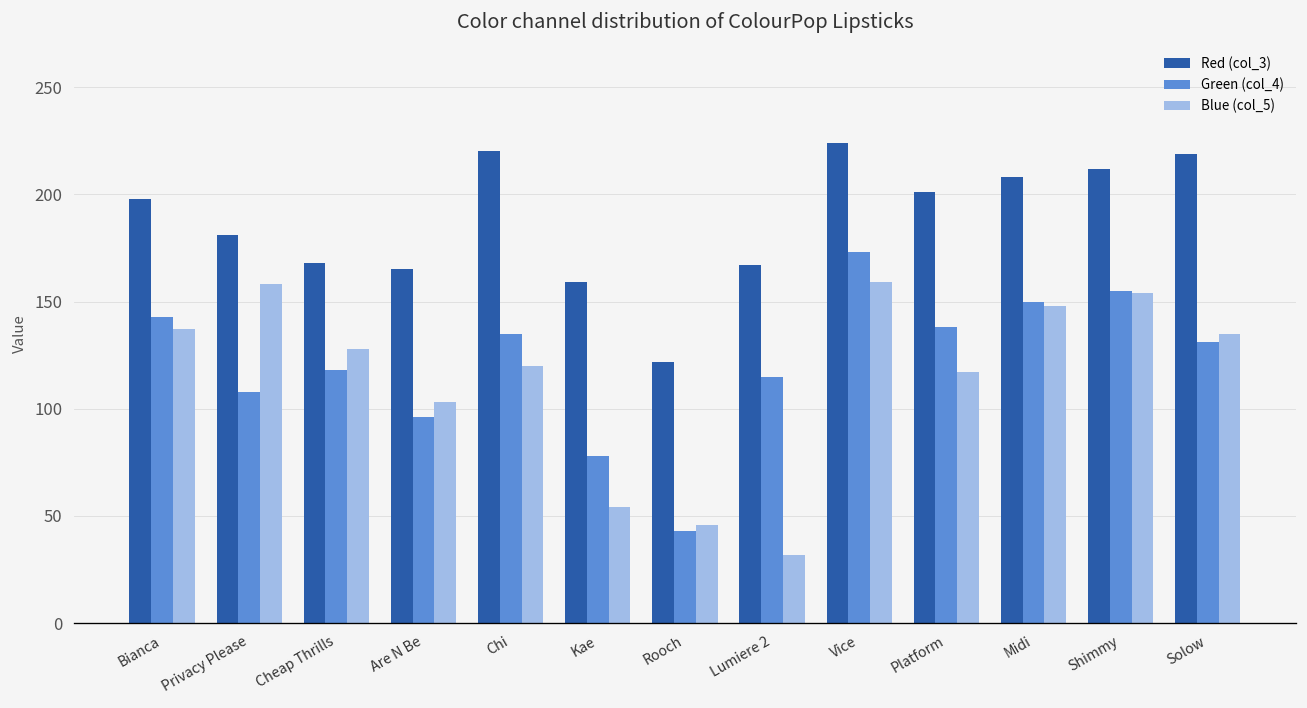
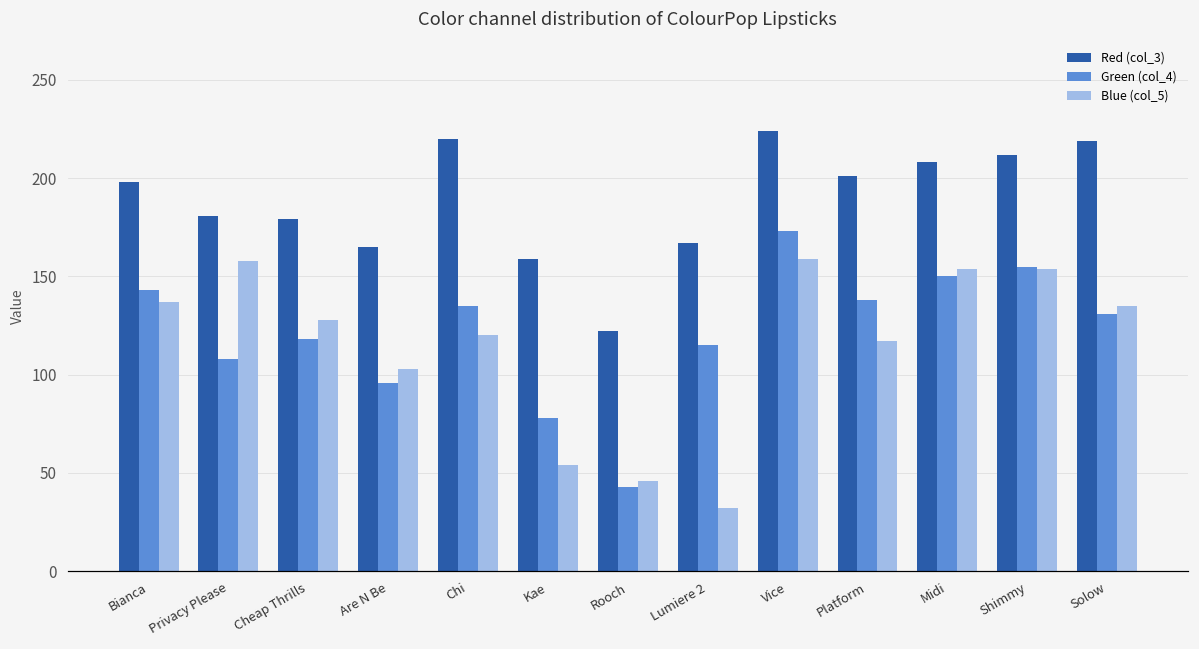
Red (col_3), Cheap Thrills: 168 -> 179
Blue (col_5), Midi: 148 -> 154
